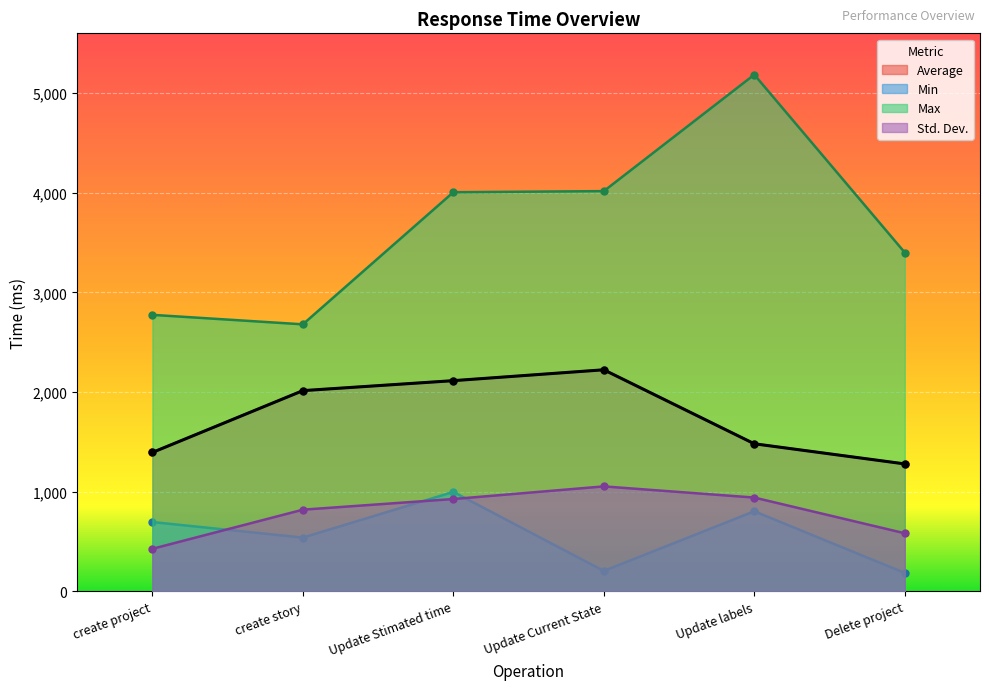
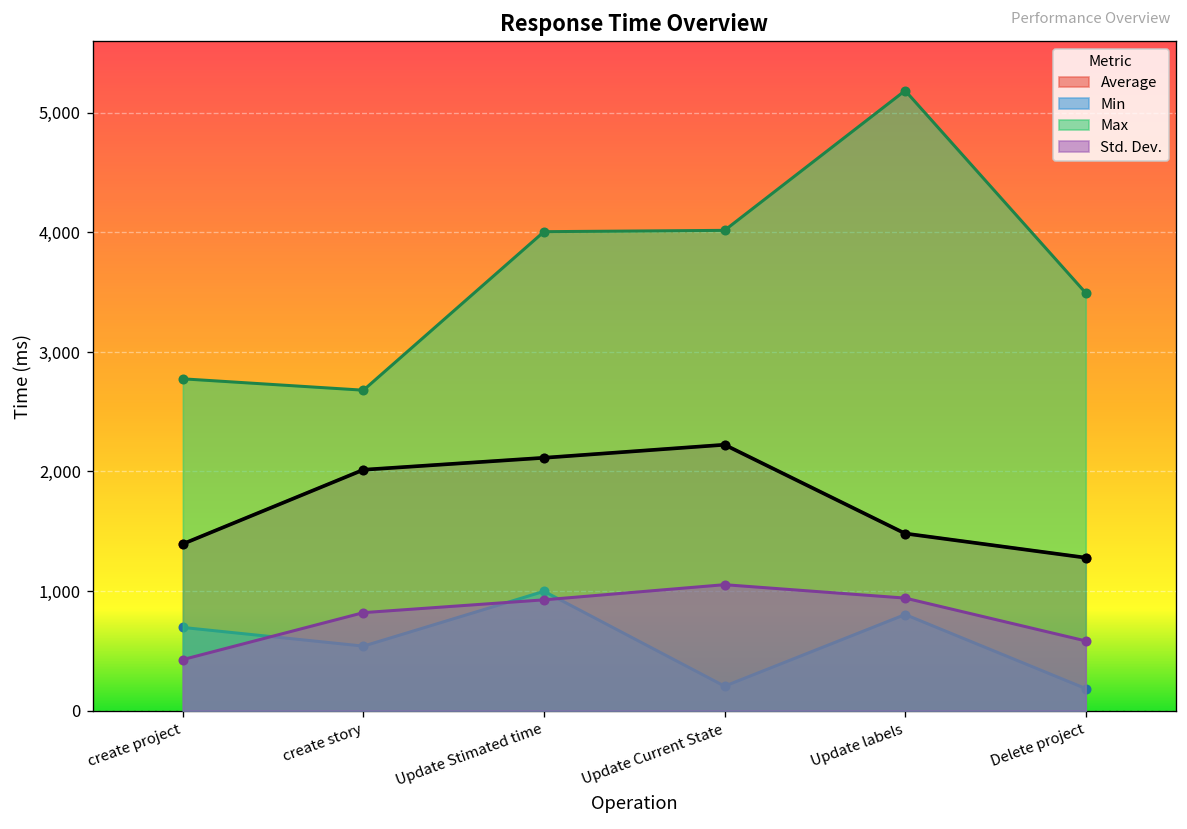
Max, Delete project: 3,400 -> 3,500
